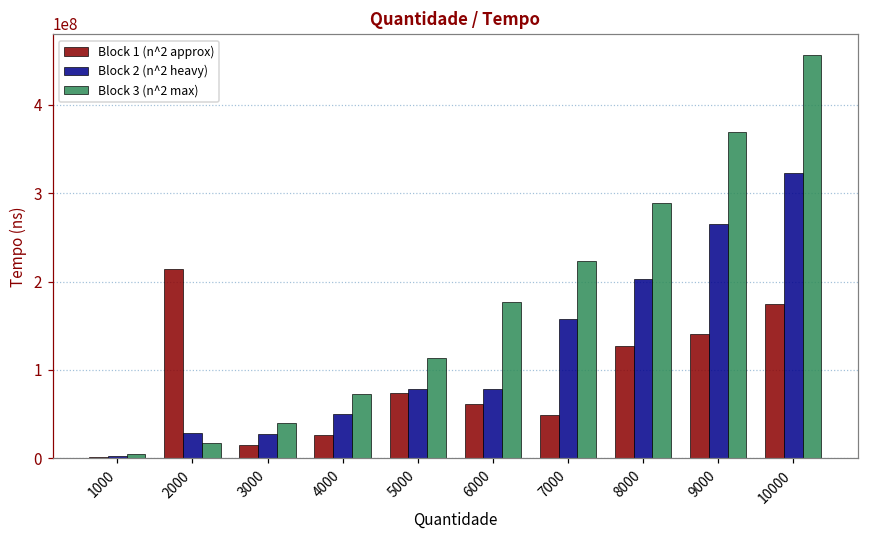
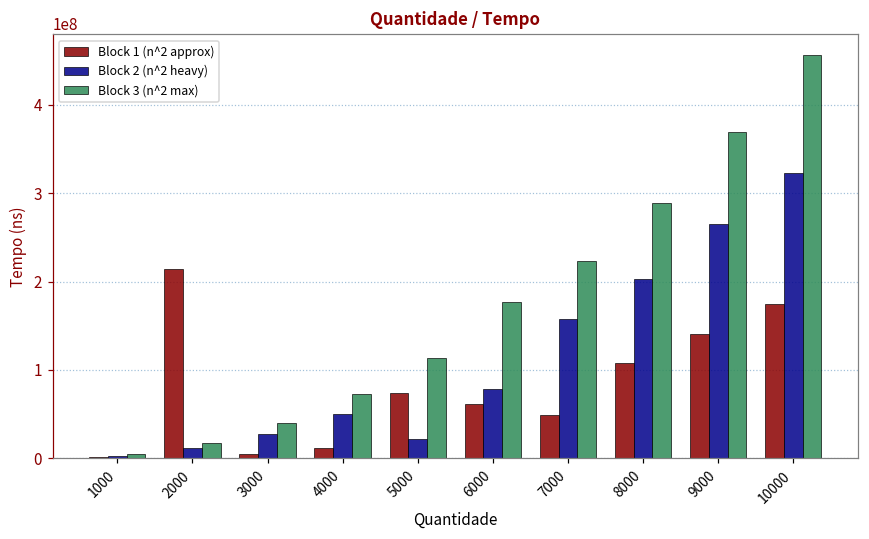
Block 2 (n^2 heavy), 2000: 30000000 -> 10000000
Block 1 (n^2 approx), 3000: 20000000 -> 10000000
Block 1 (n^2 approx), 4000: 30000000 -> 10000000
Block 2 (n^2 heavy), 5000: 80000000 -> 20000000
Block 1 (n^2 approx), 8000: 130000000 -> 110000000
